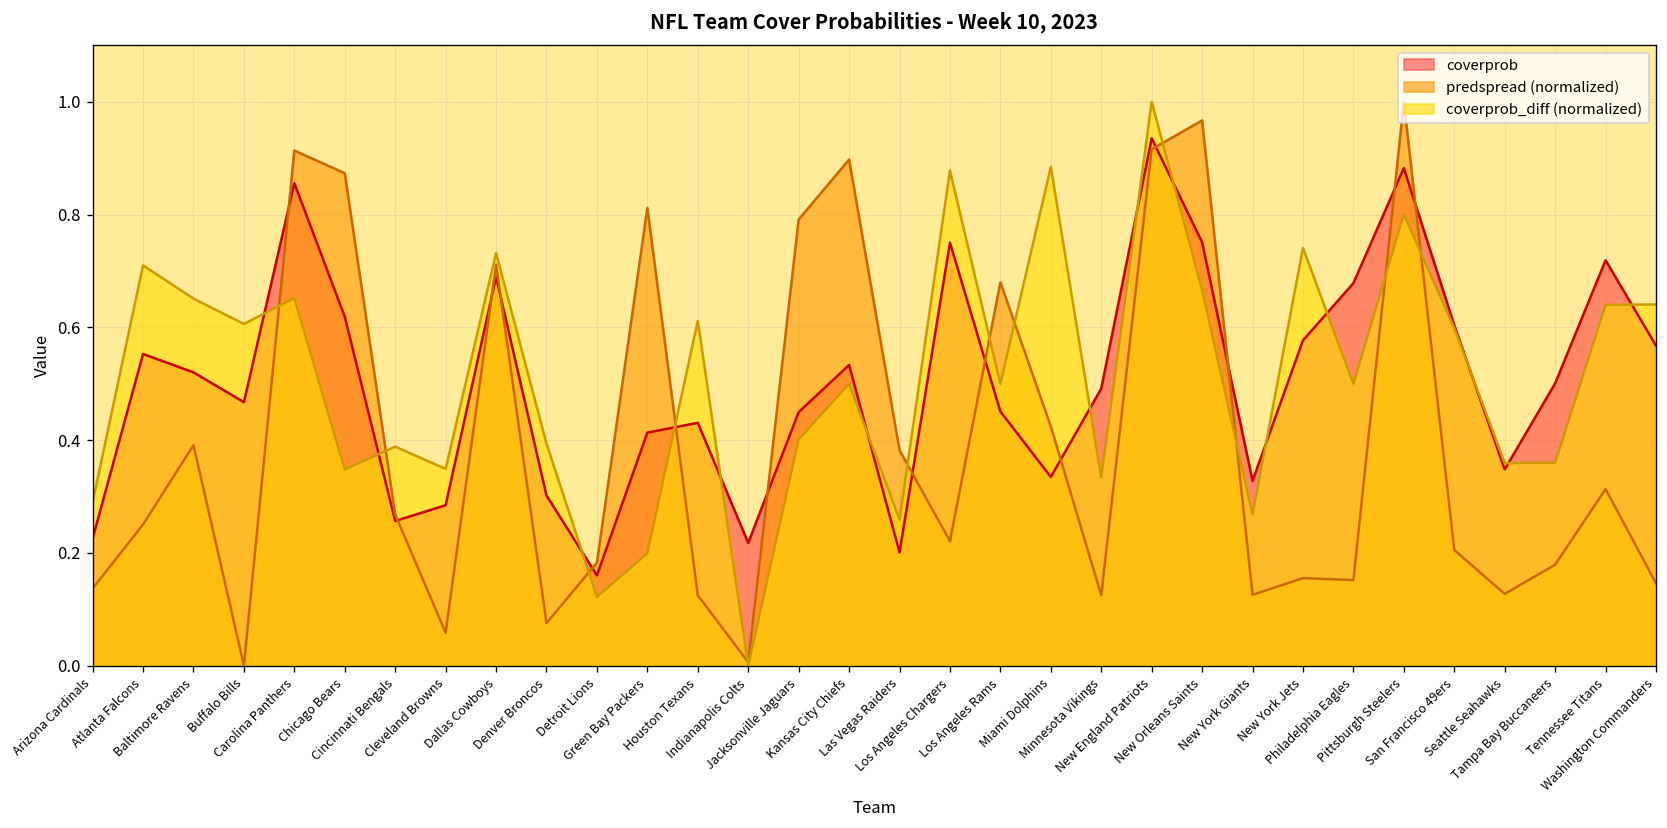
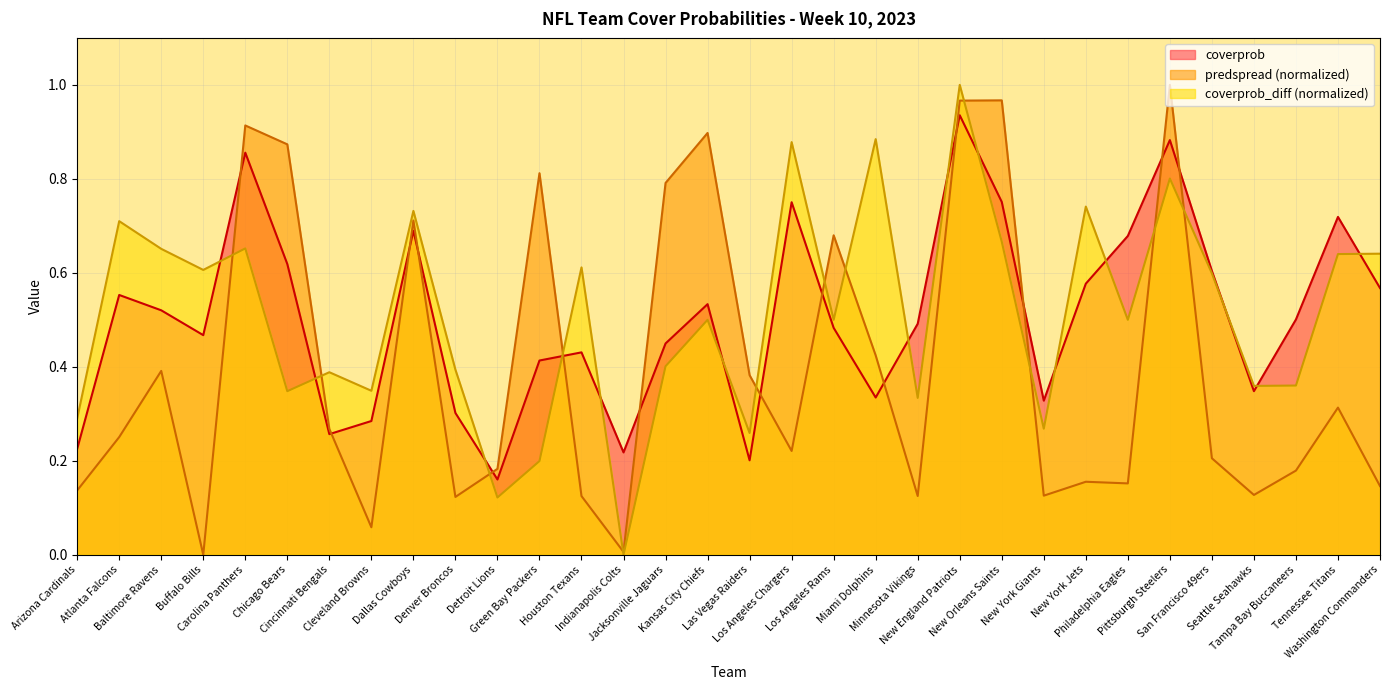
predspread (normalized), Denver Broncos: 0.08 -> 0.12
coverprob, Los Angeles Rams: 0.45 -> 0.48
predspread (normalized), New England Patriots: 0.92 -> 0.97
